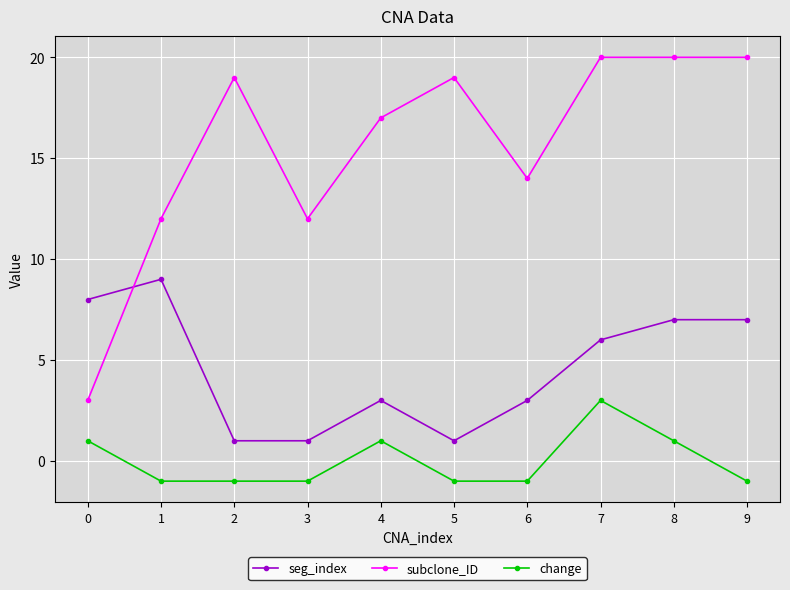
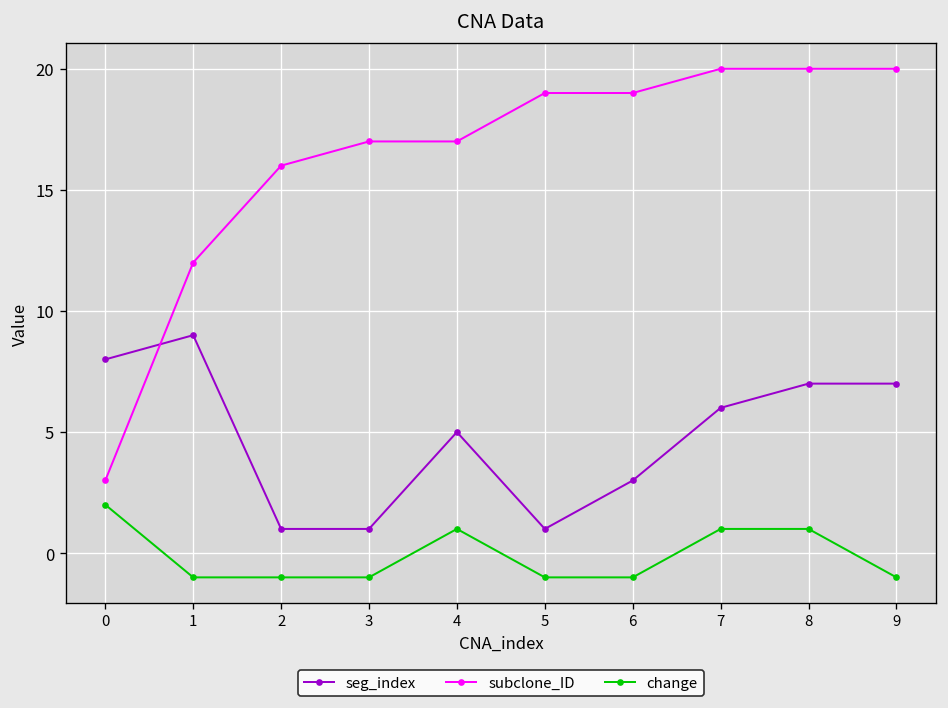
change, 0: 1 -> 2
subclone_ID, 2: 19 -> 16
subclone_ID, 3: 12 -> 17
seg_index, 4: 3 -> 5
subclone_ID, 6: 14 -> 19
change, 7: 3 -> 1
